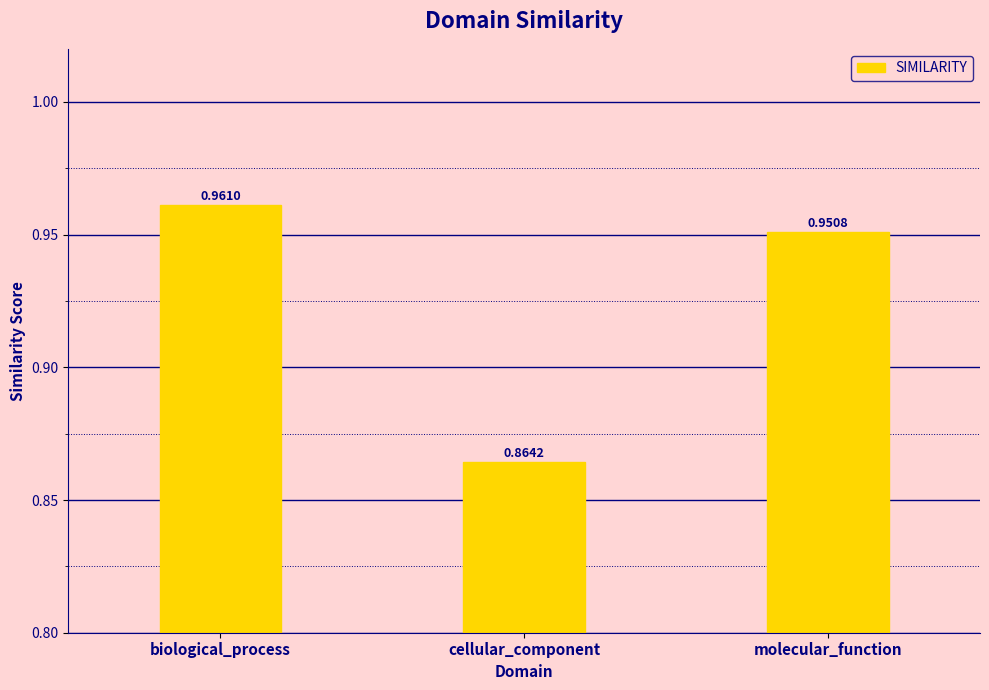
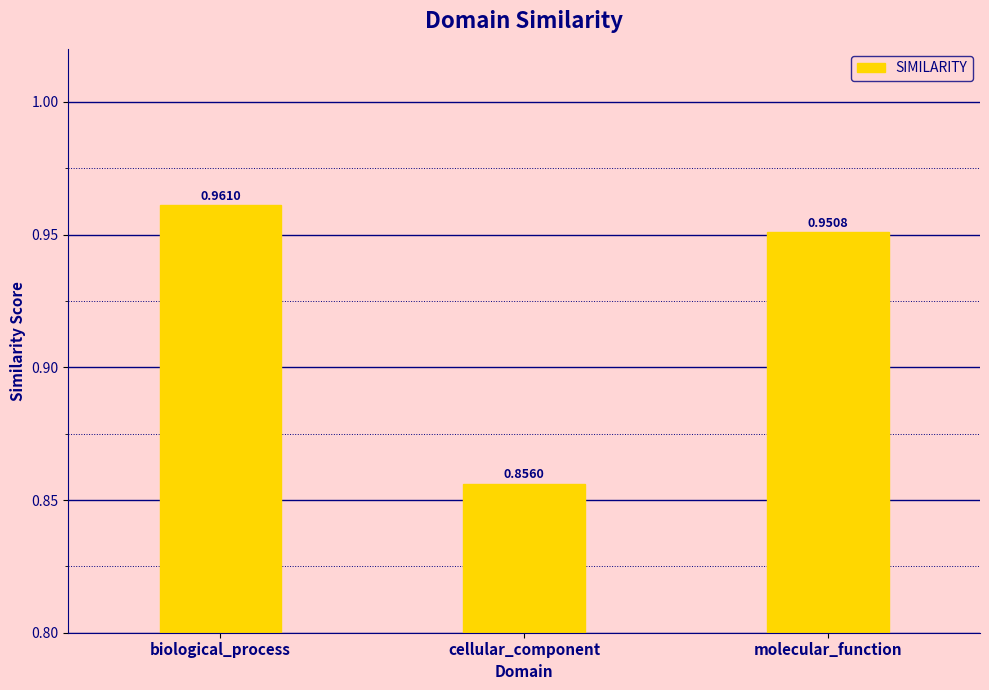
cellular_component: 0.8642 -> 0.8560
